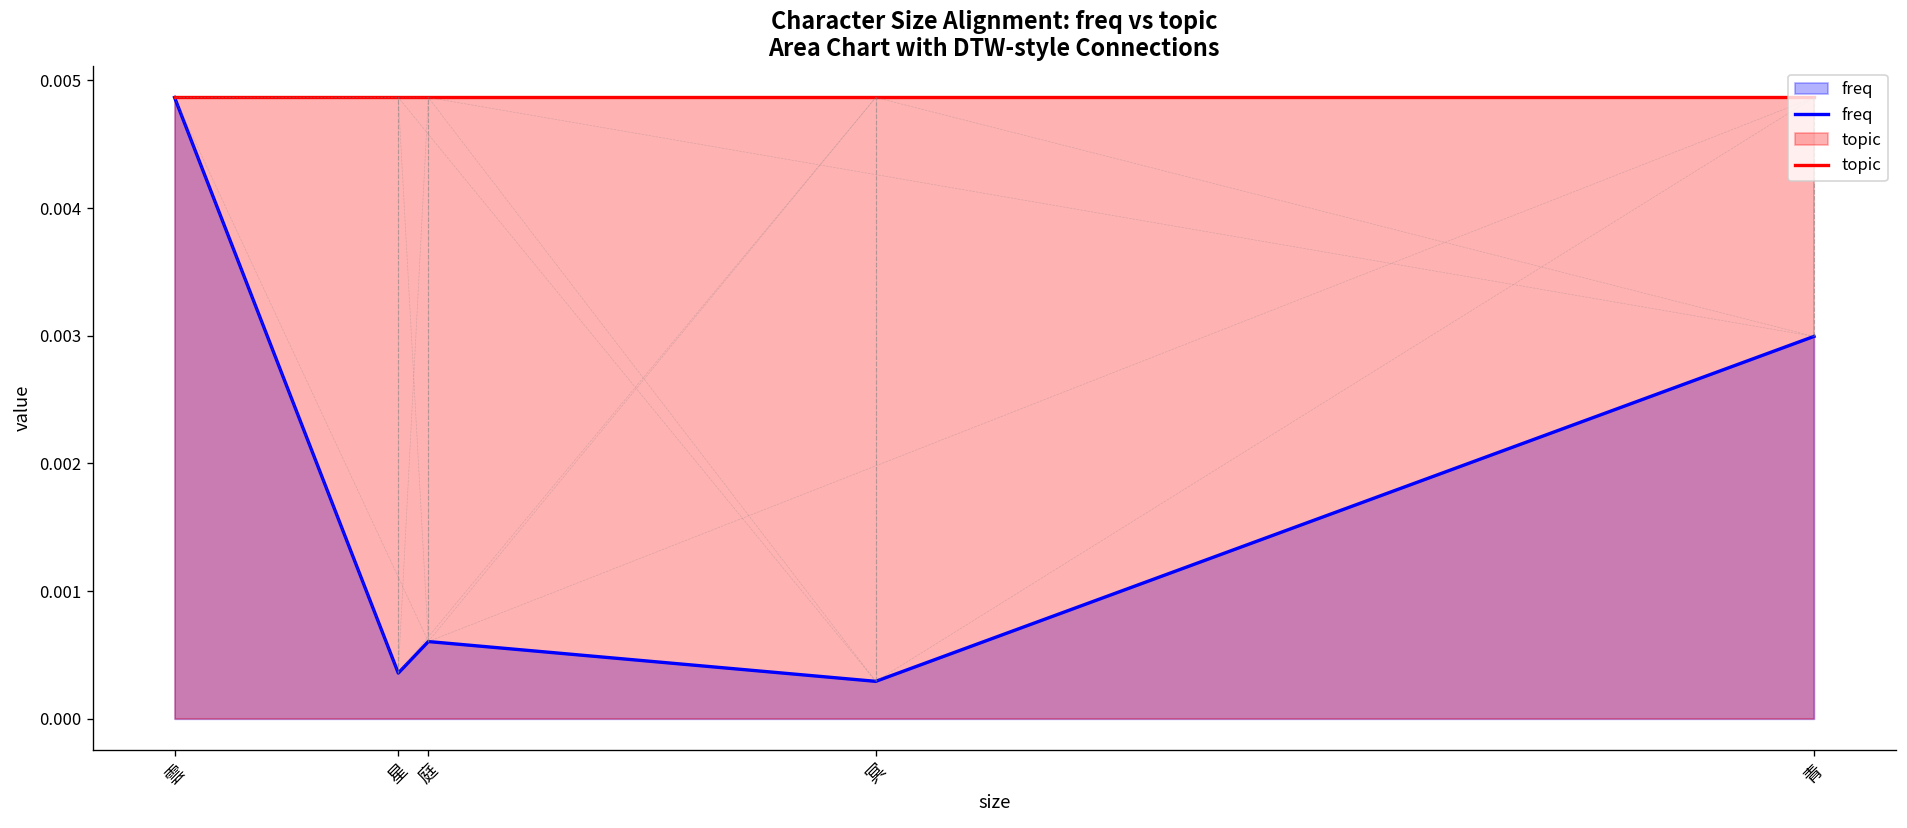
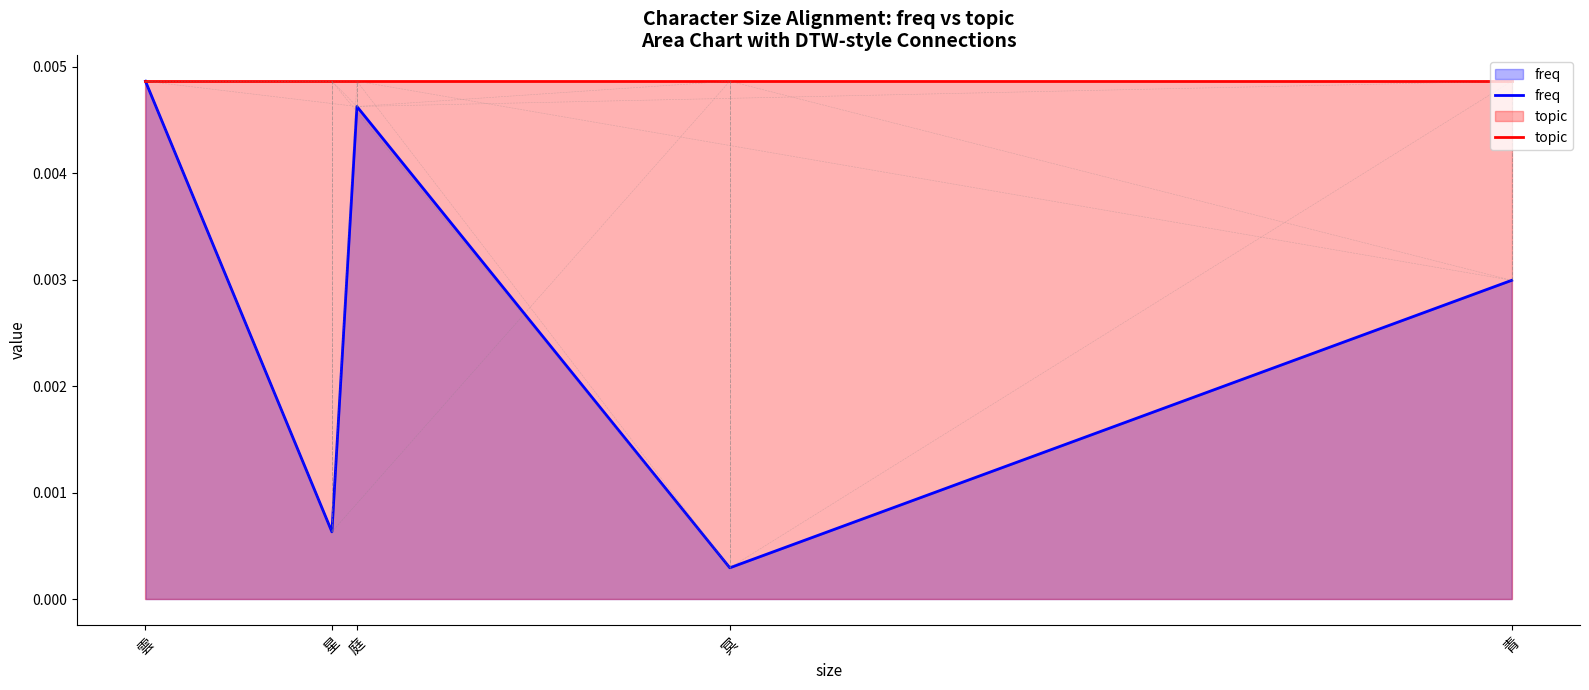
freq, 星: 0.00036 -> 0.00063
freq, 庭: 0.00061 -> 0.00463
